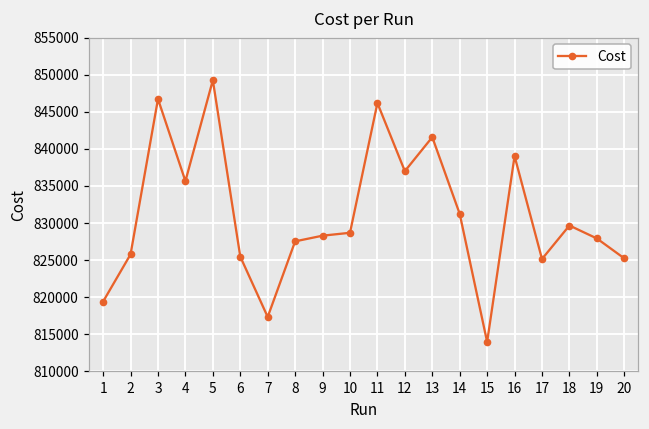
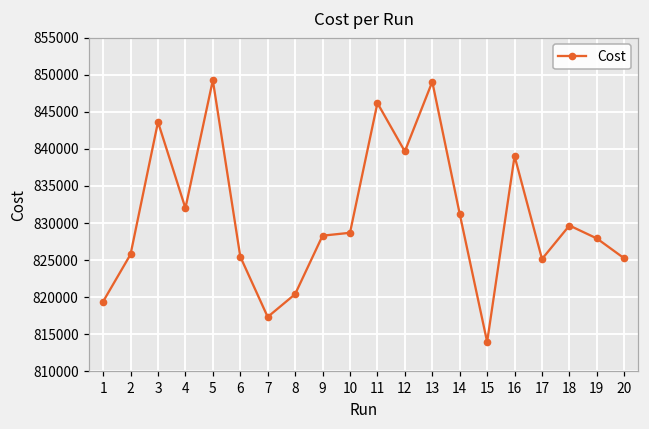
3: 847000 -> 844000
4: 836000 -> 832000
8: 828000 -> 820000
12: 837000 -> 840000
13: 842000 -> 849000
